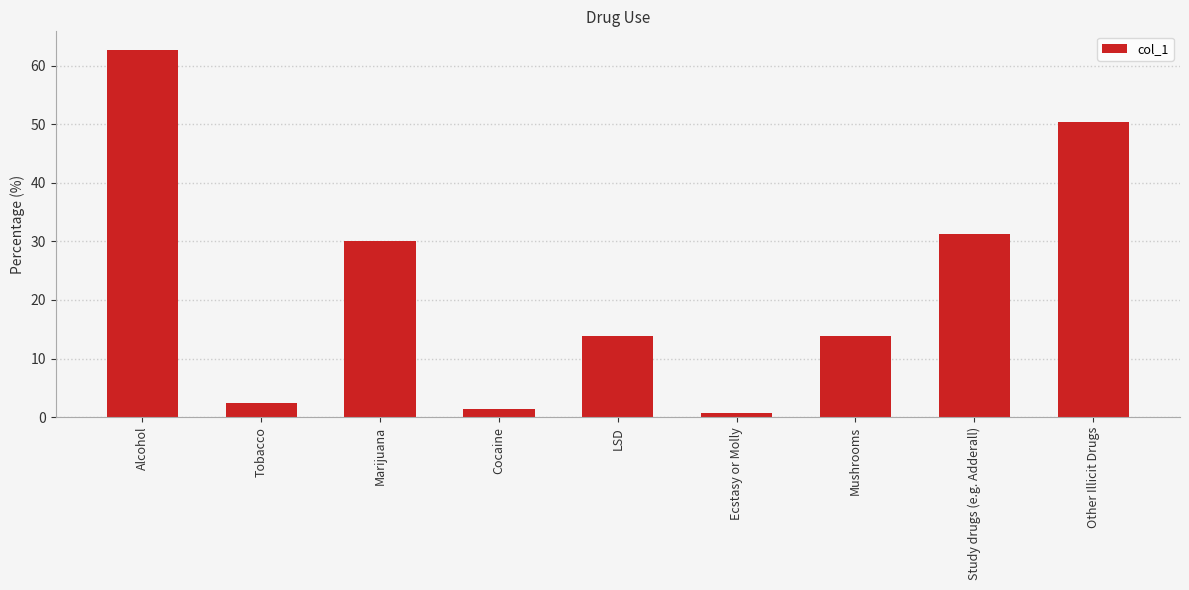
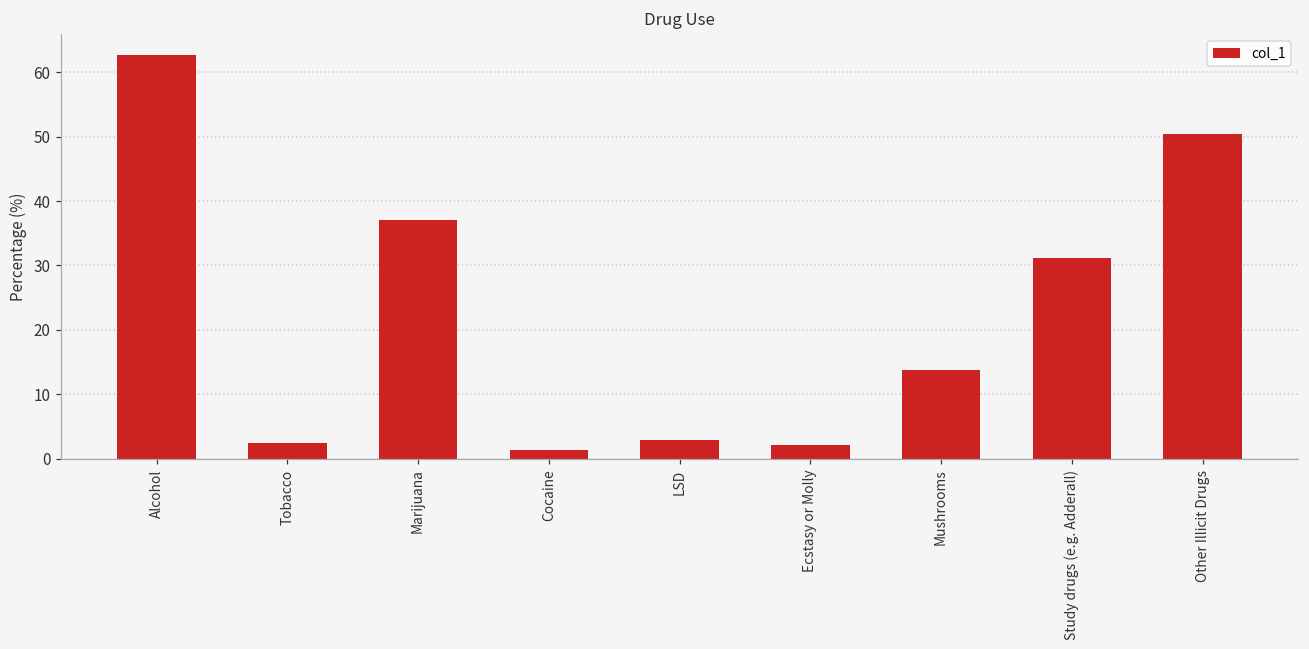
Marijuana: 30 -> 37
LSD: 14 -> 3
Ecstasy or Molly: 1 -> 2
